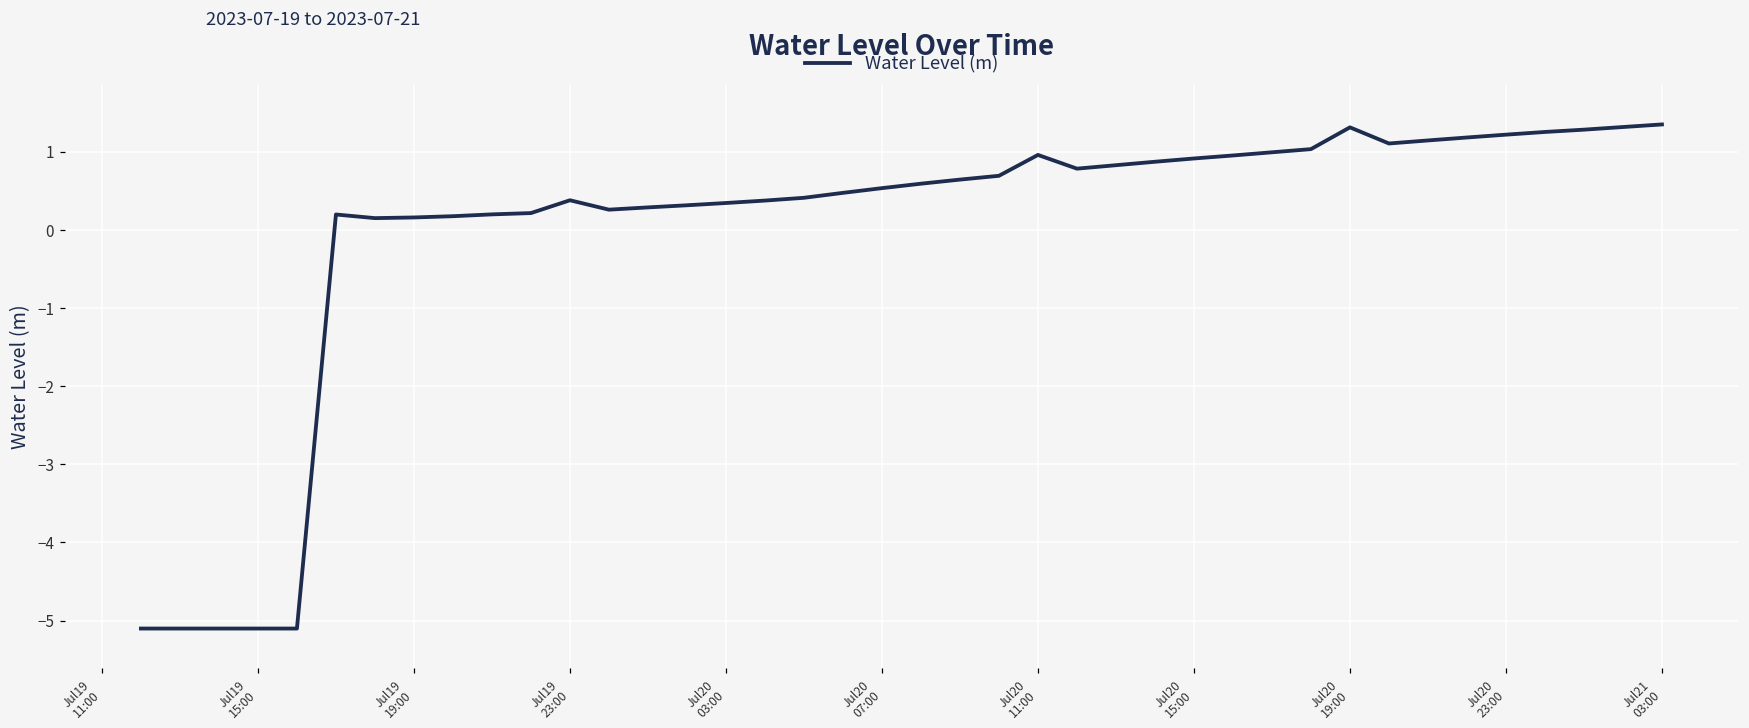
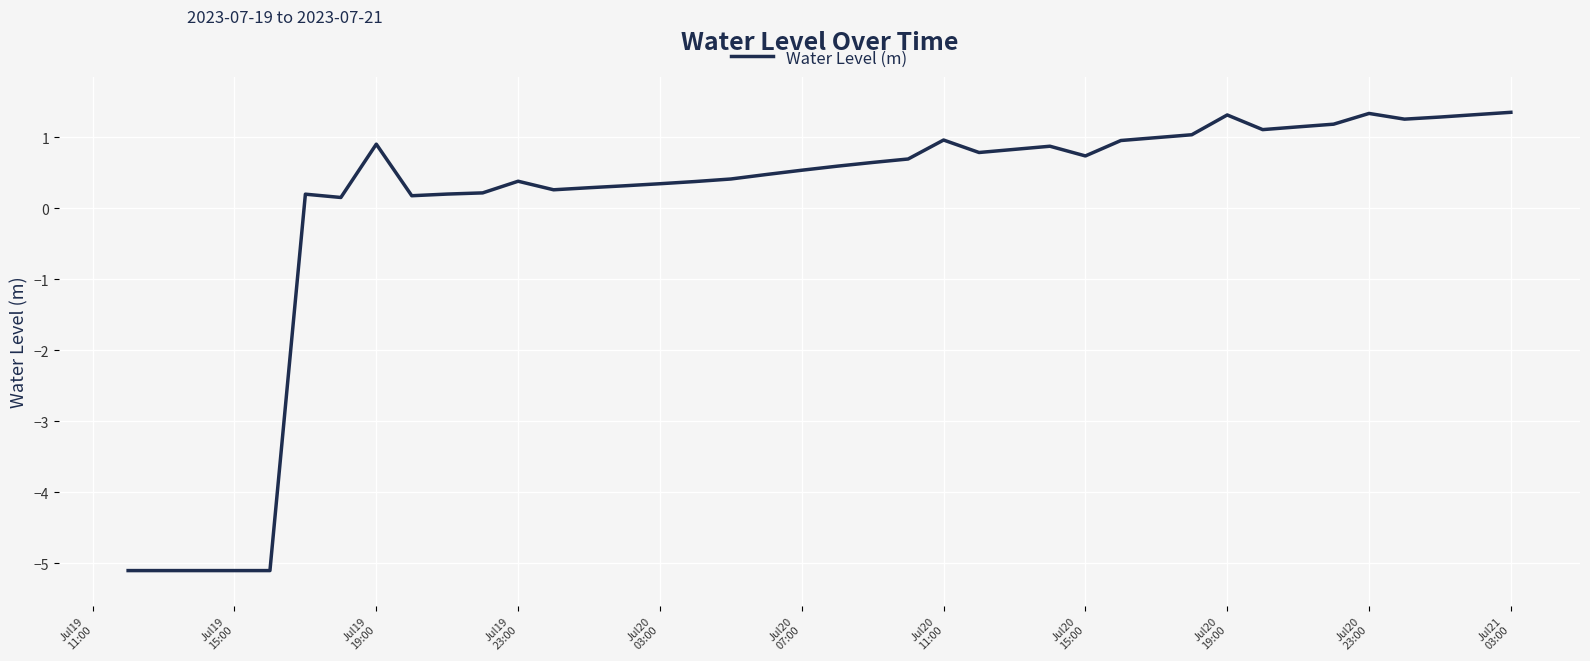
Jul19 19:00: 0.2 -> 0.9
Jul20 15:00: 0.9 -> 0.7
Jul20 23:00: 1.2 -> 1.3
